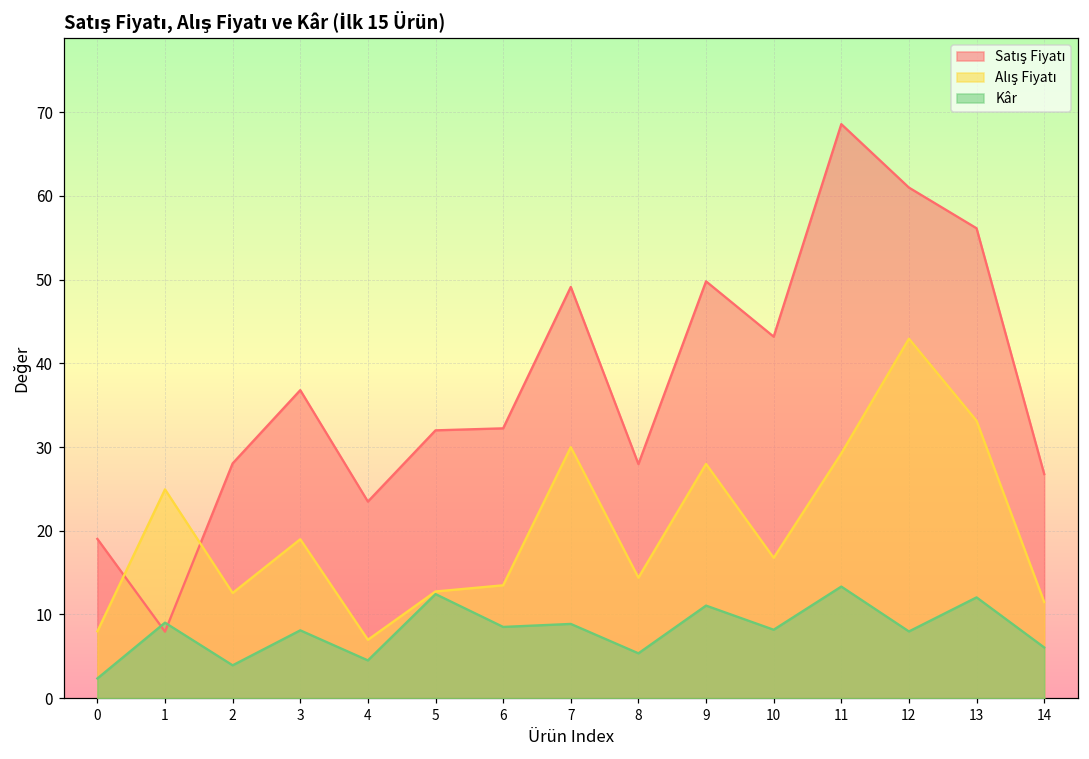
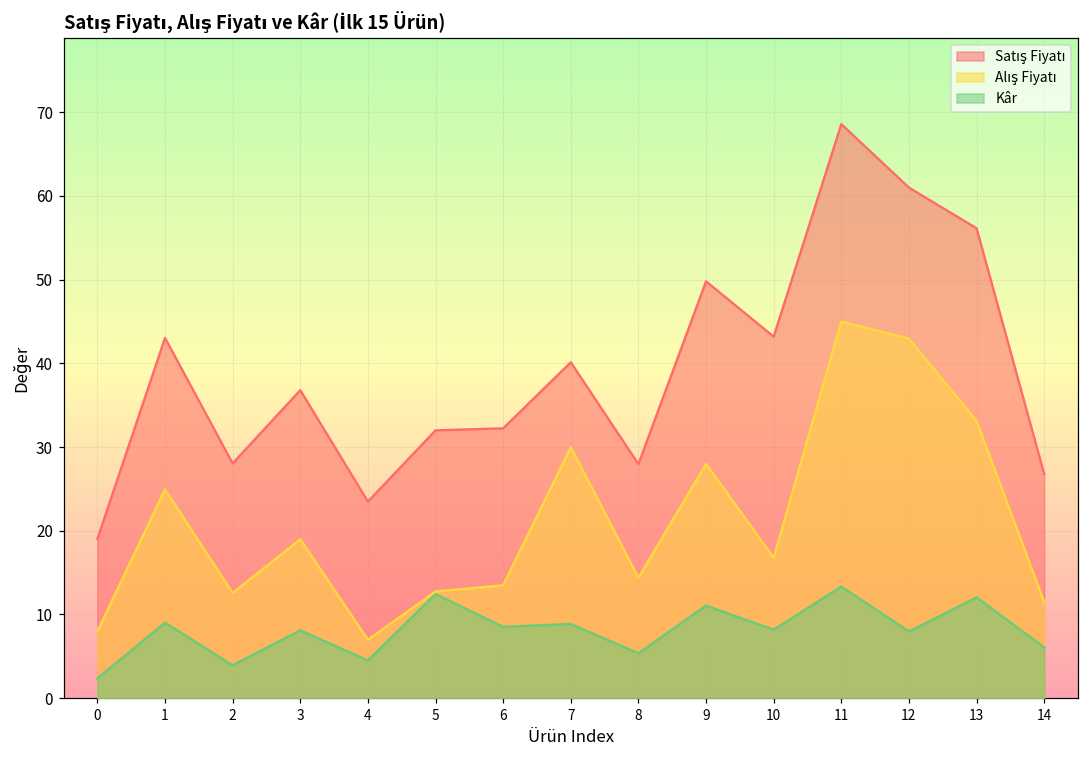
Satış Fiyatı, 1: 8 -> 43
Satış Fiyatı, 7: 49 -> 40
Alış Fiyatı, 11: 29 -> 45
